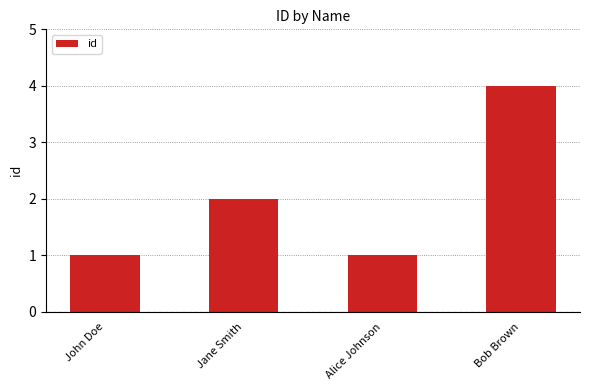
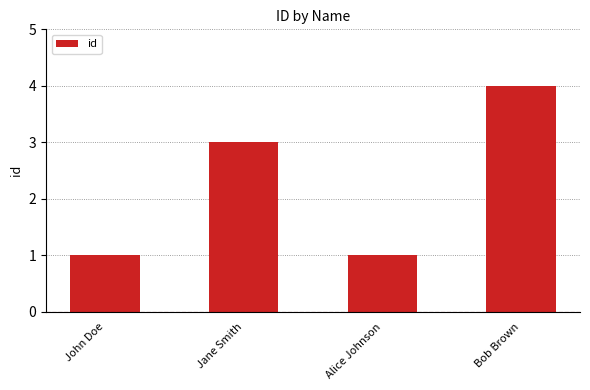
Jane Smith: 2 -> 3
